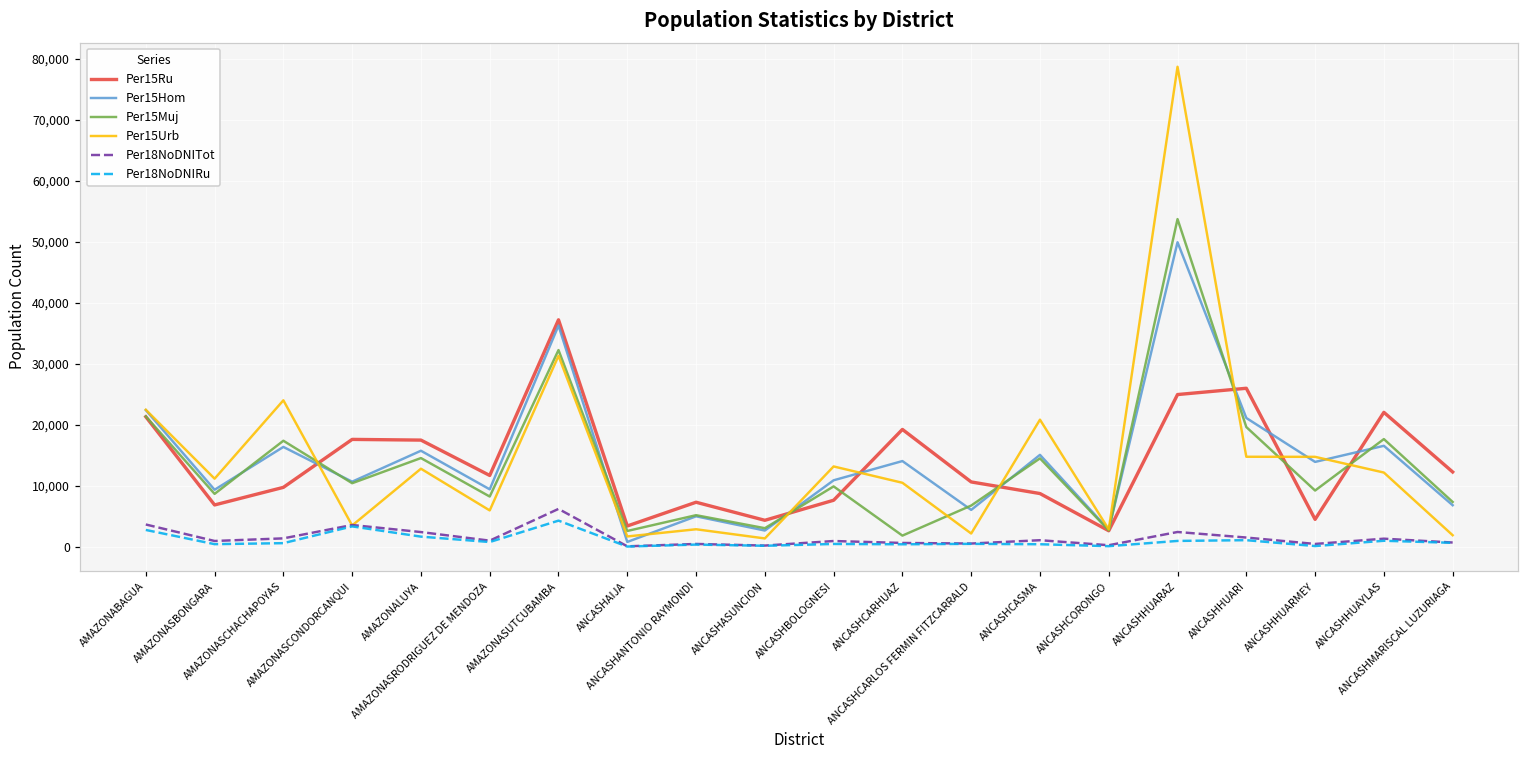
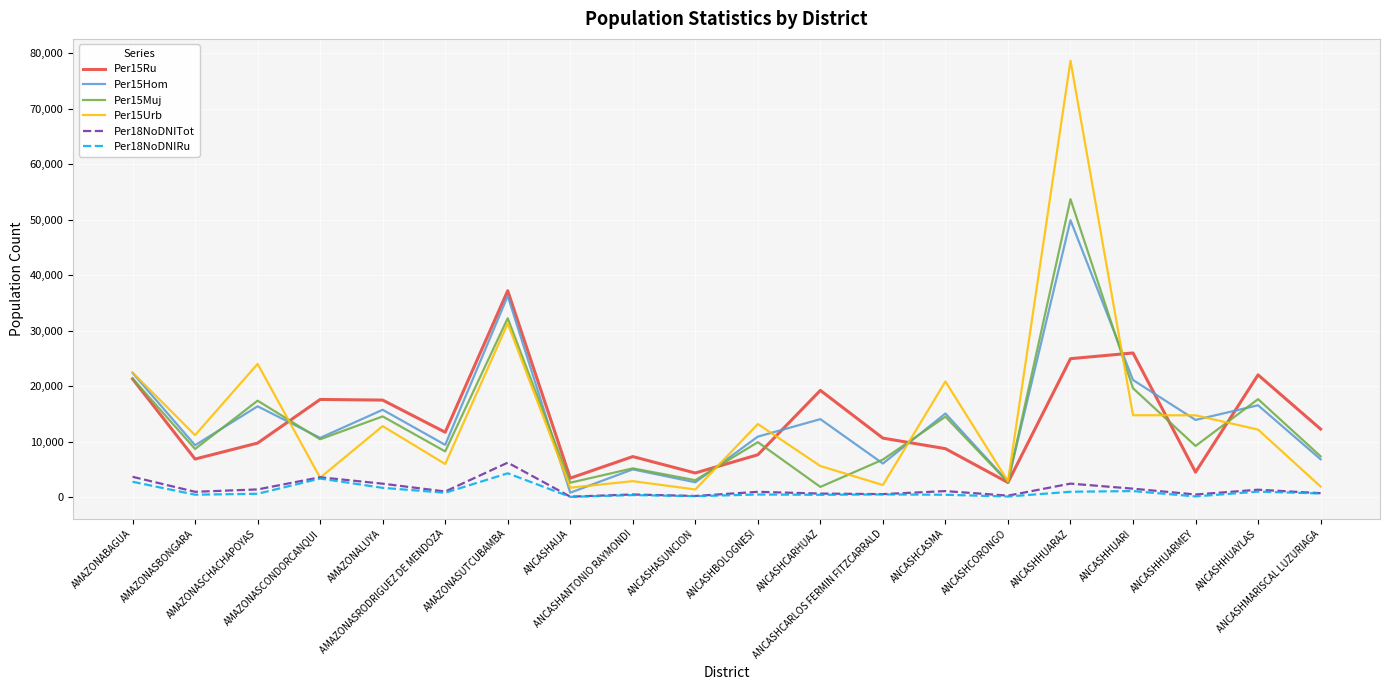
Per15Urb, ANCASHCARHUAZ: 11,000 -> 6,000
